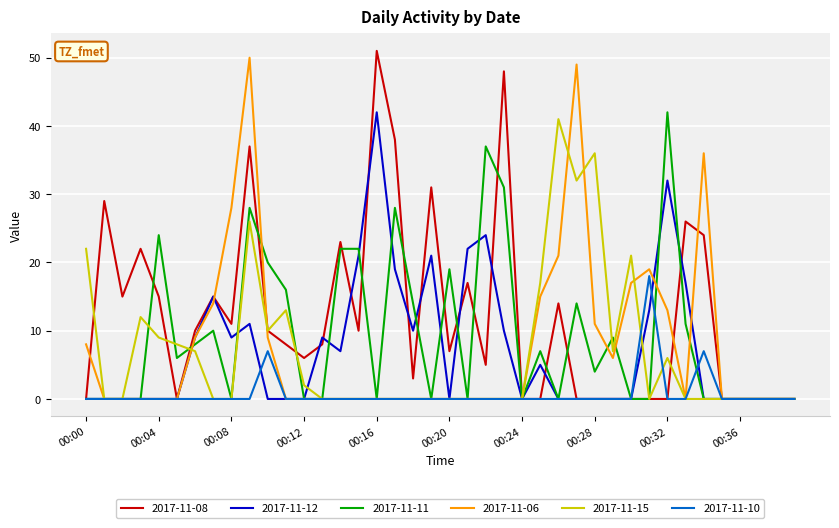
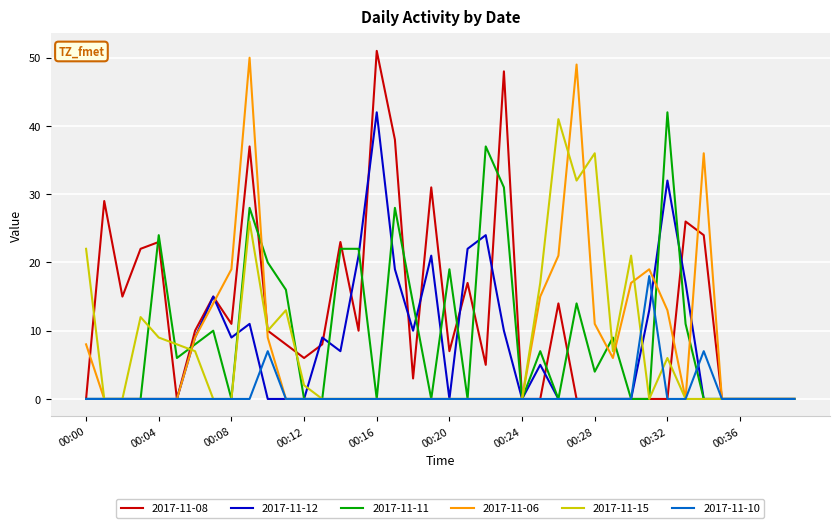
2017-11-08, 00:04: 15 -> 23
2017-11-06, 00:08: 28 -> 19
